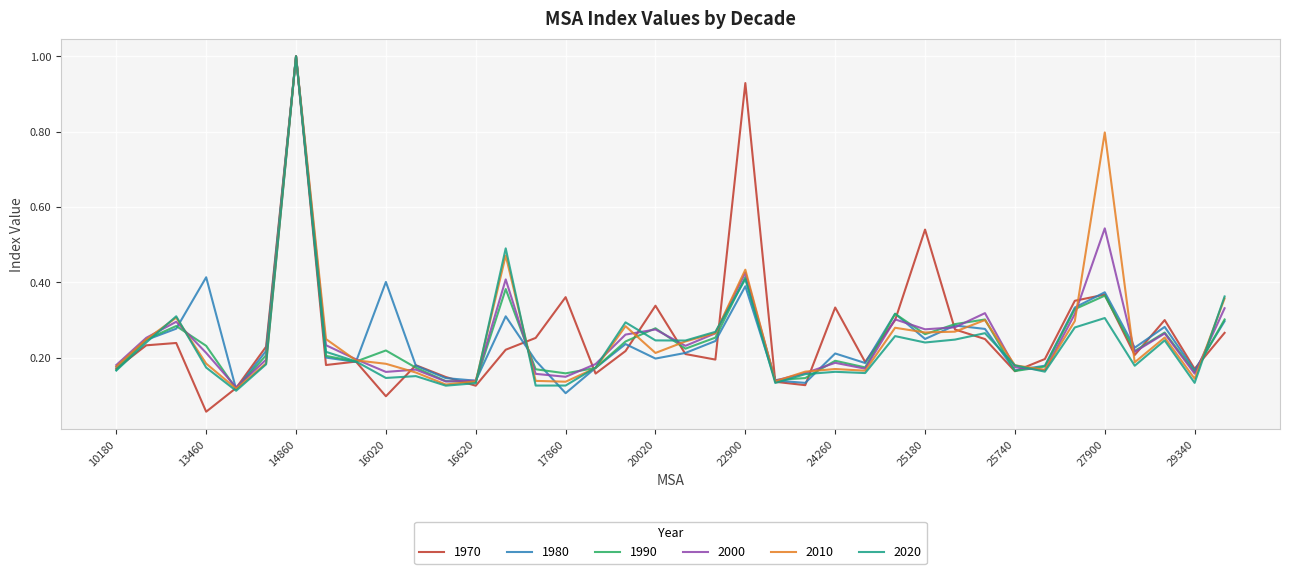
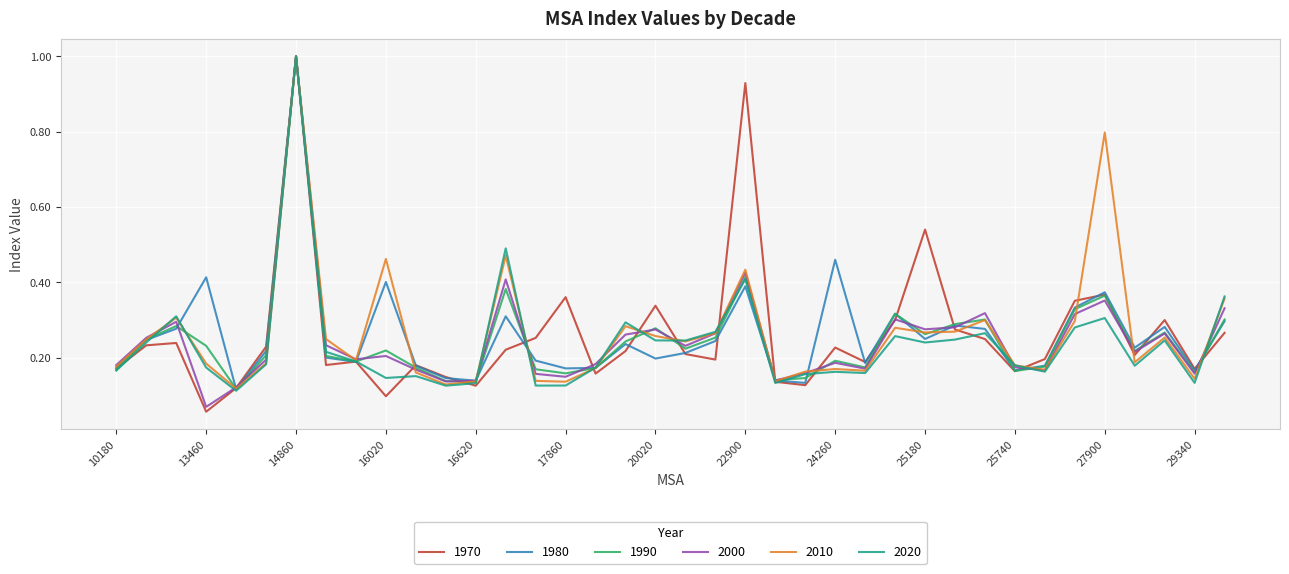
2000, 13460: 0.21 -> 0.07
2000, 16020: 0.16 -> 0.21
2010, 16020: 0.18 -> 0.46
1980, 17860: 0.11 -> 0.17
2010, 20020: 0.21 -> 0.26
1970, 24260: 0.33 -> 0.23
1980, 24260: 0.21 -> 0.46
2000, 27900: 0.54 -> 0.35
